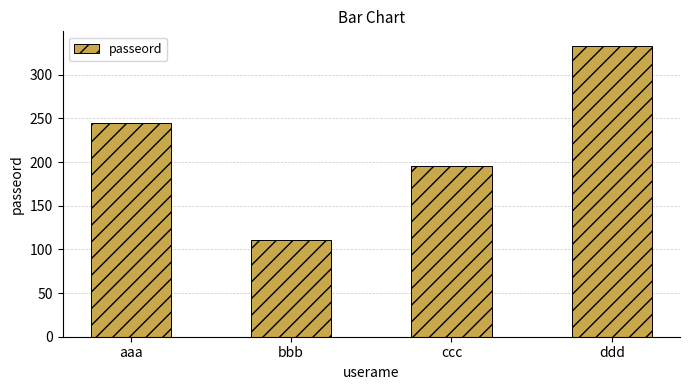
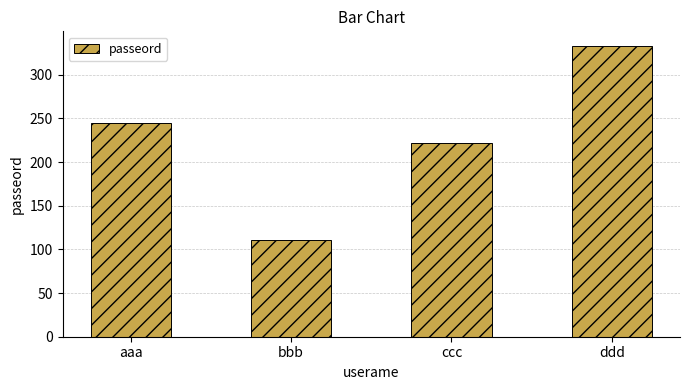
ccc: 200 -> 220
